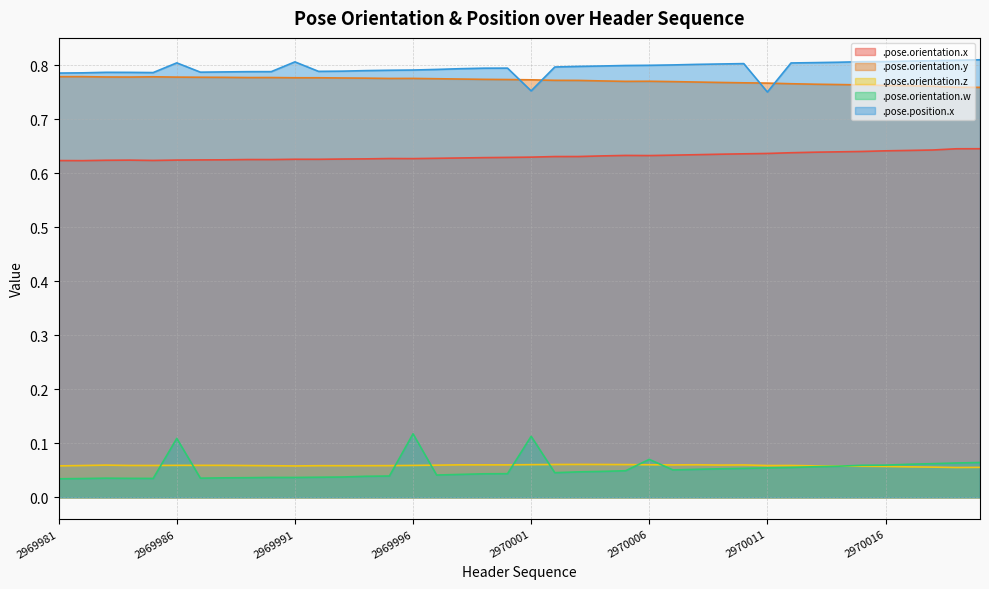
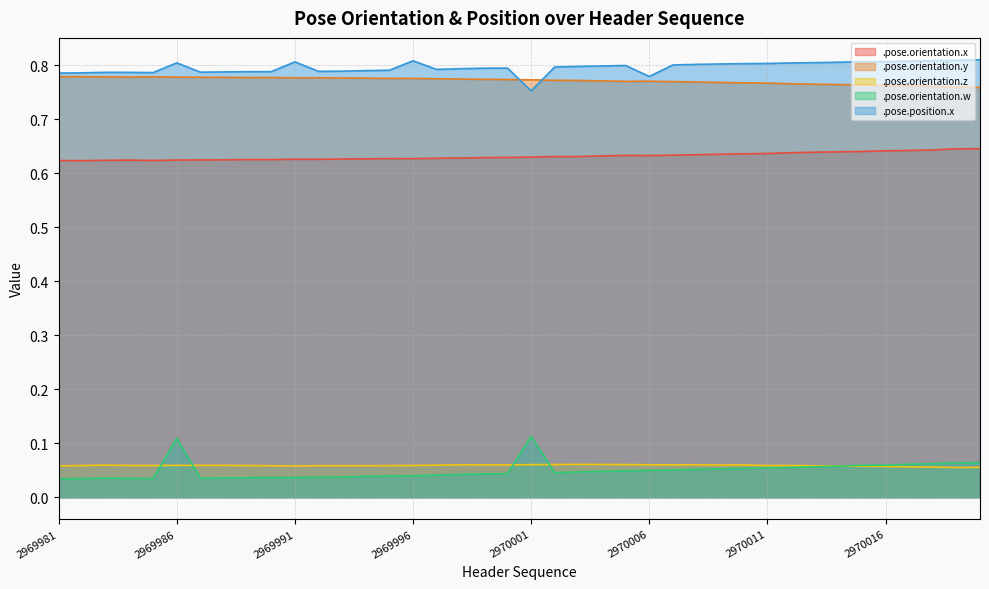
.pose.orientation.w, 2969996: 0.12 -> 0.04
.pose.position.x, 2969996: 0.79 -> 0.81
.pose.orientation.w, 2970006: 0.07 -> 0.05
.pose.position.x, 2970006: 0.80 -> 0.78
.pose.position.x, 2970011: 0.75 -> 0.80
